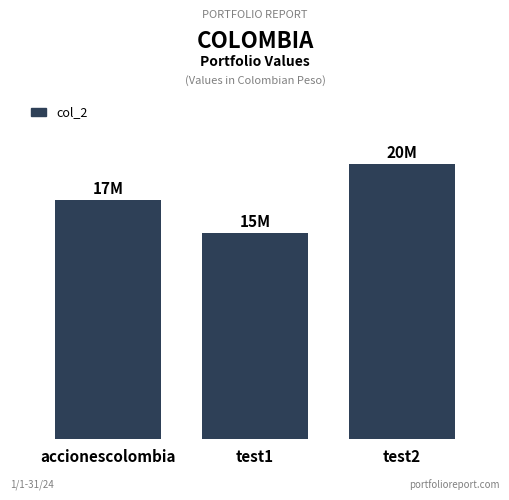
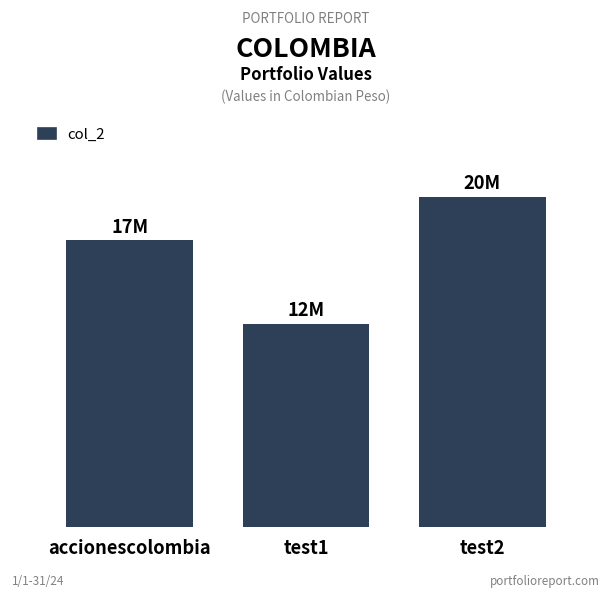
test1: 15M -> 12M
